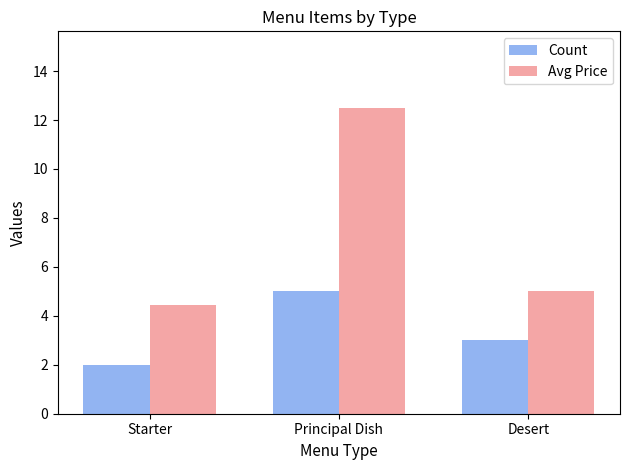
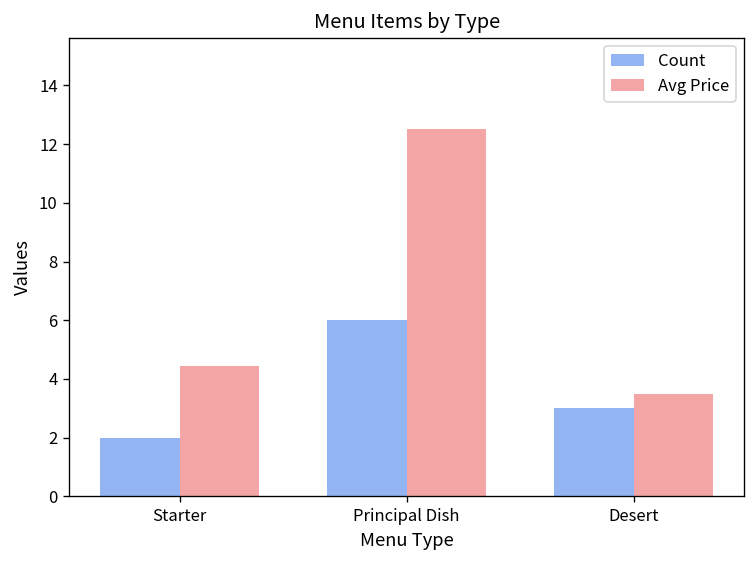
Count, Principal Dish: 5 -> 6
Avg Price, Desert: 5.0 -> 3.5
